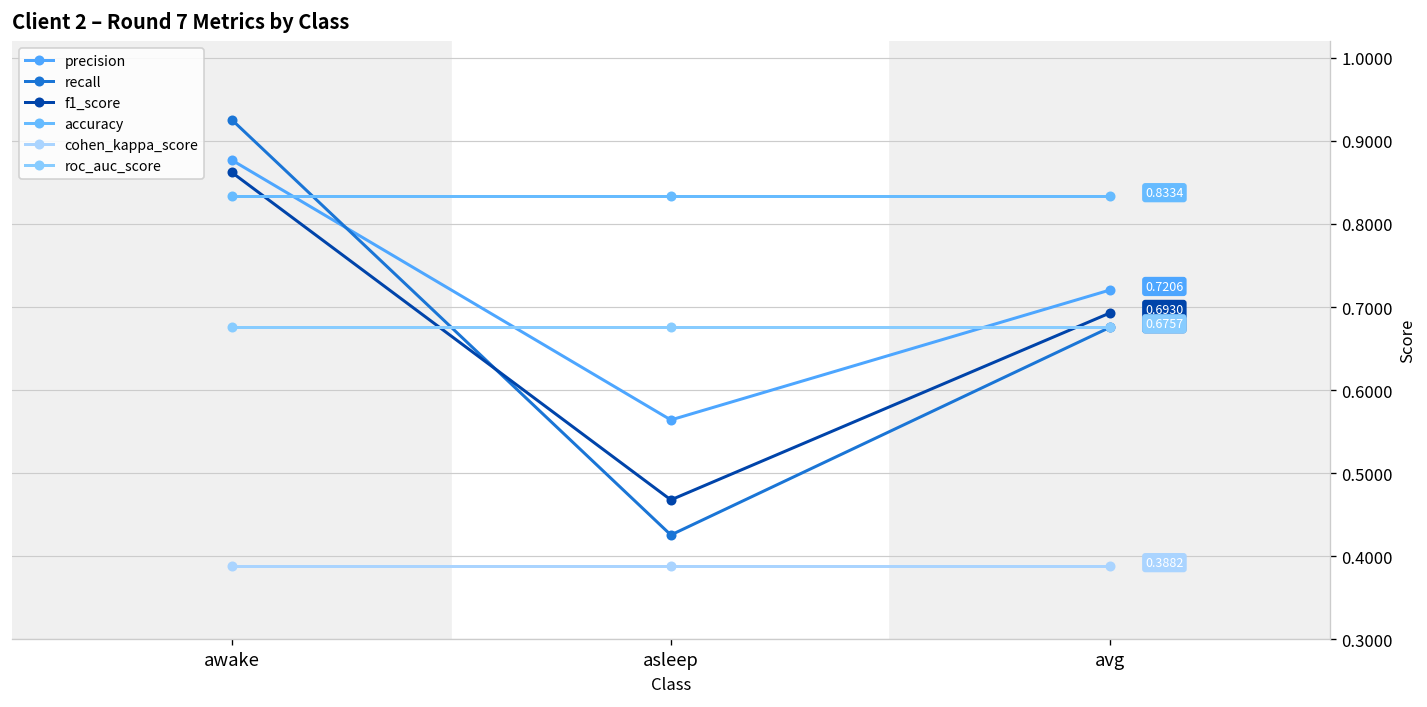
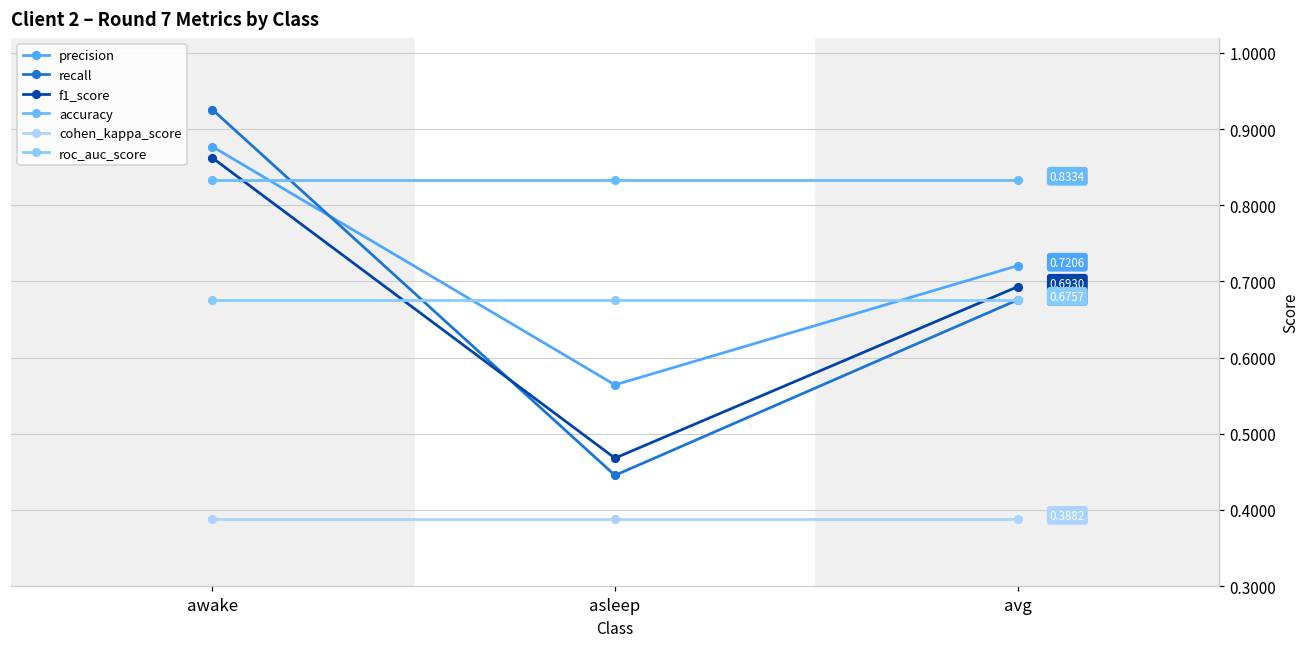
recall, asleep: 0.43 -> 0.45
